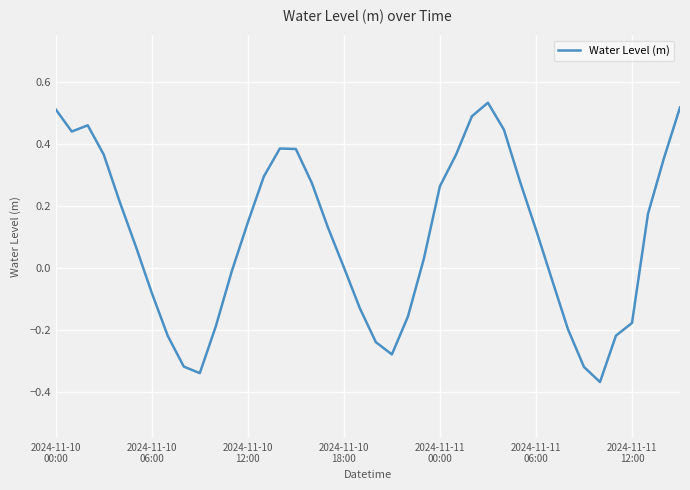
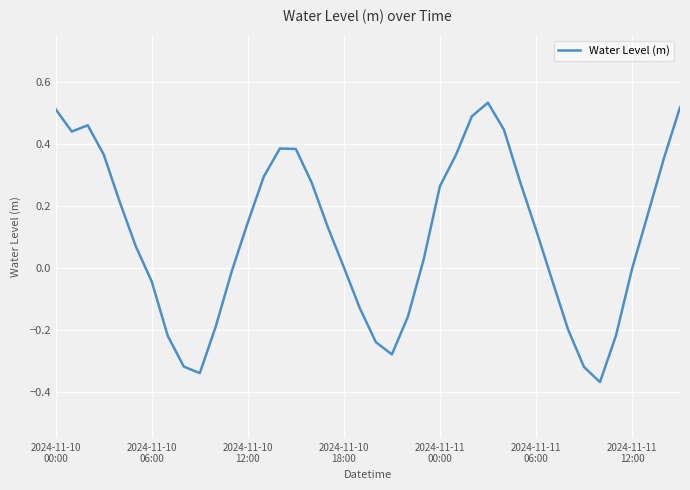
2024-11-10 06:00: -0.08 -> -0.05
2024-11-11 12:00: -0.18 -> 0.00
